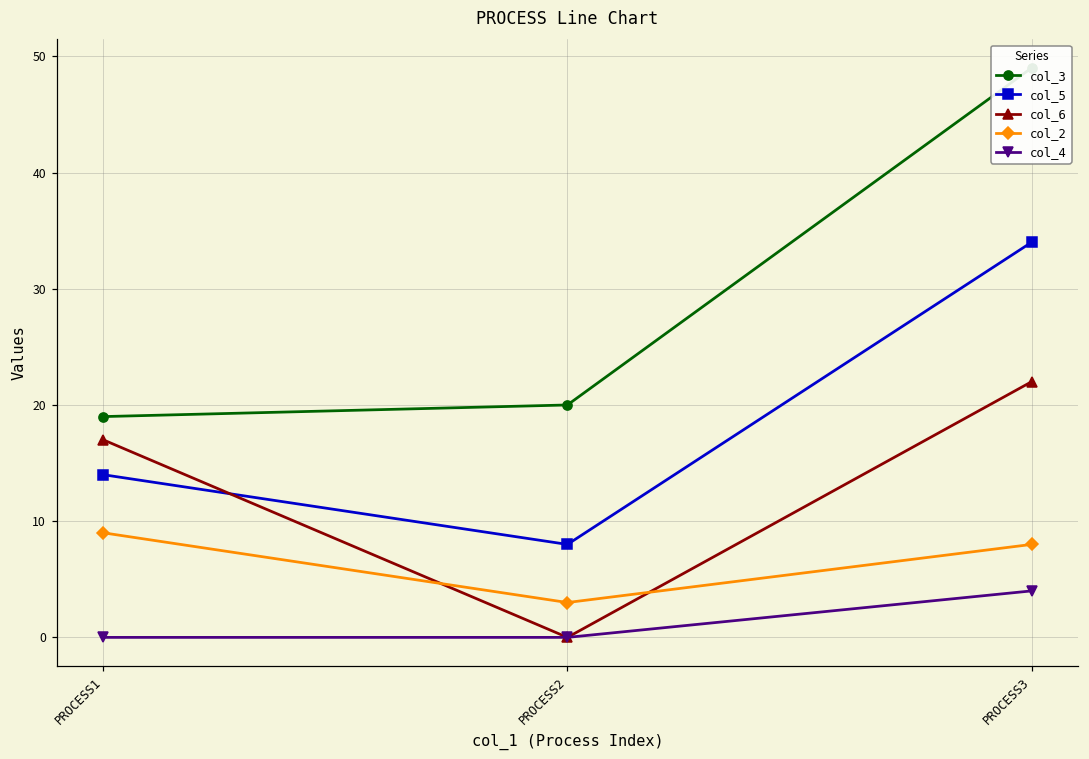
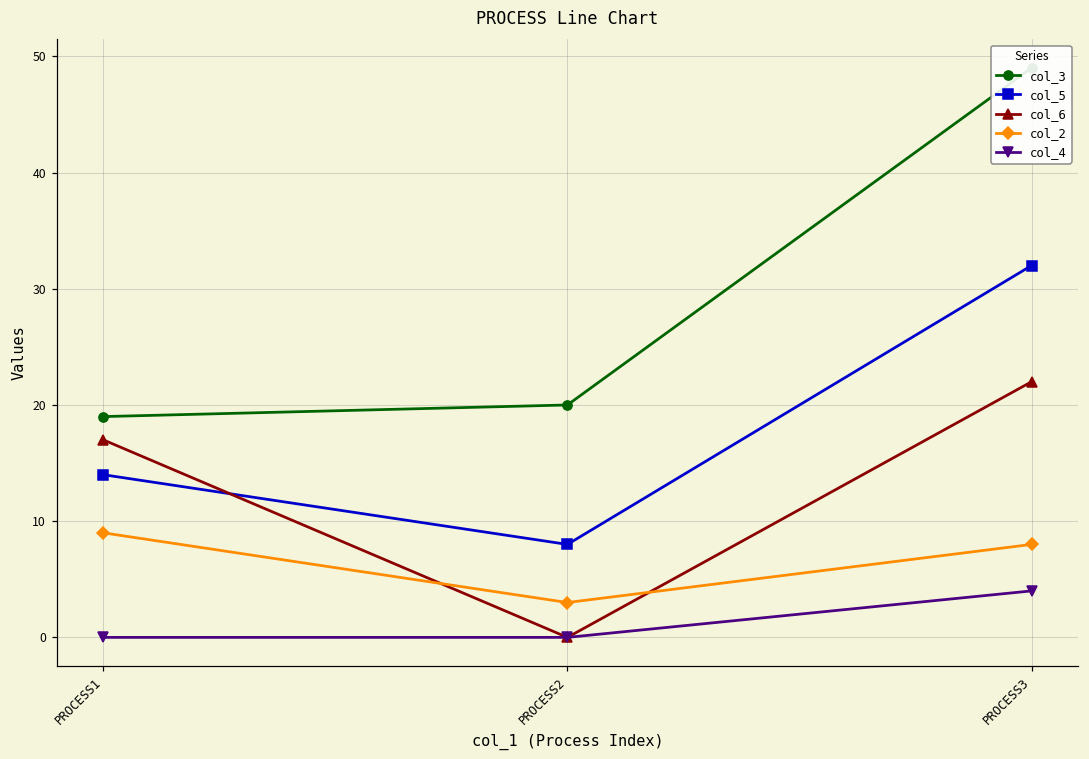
col_5, PROCESS3: 34 -> 32
